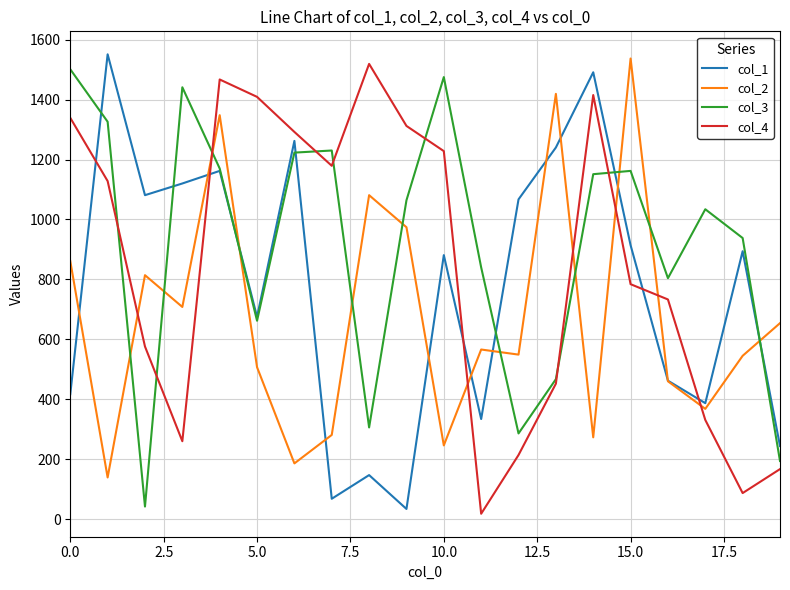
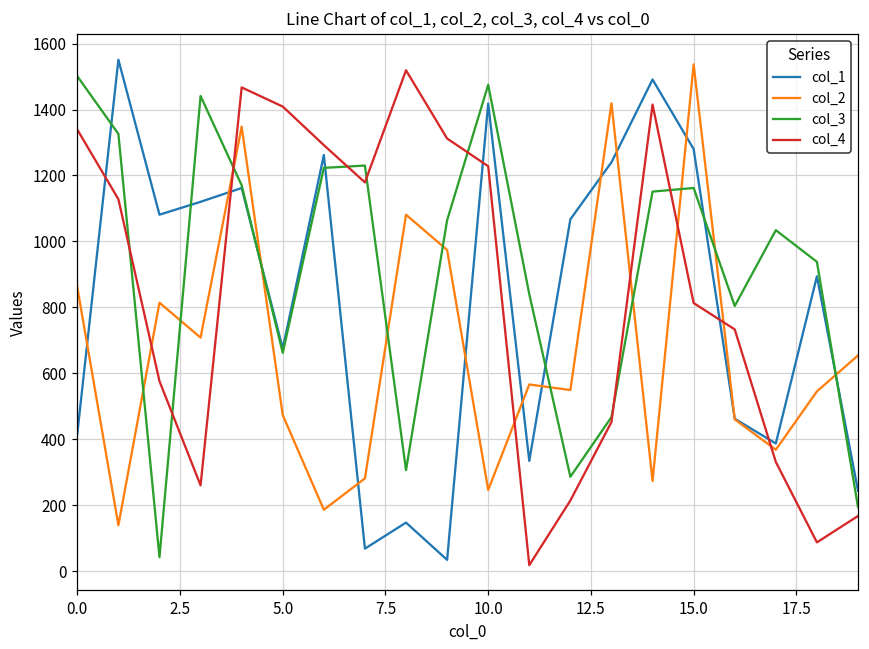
col_2, 5.0: 510 -> 470
col_1, 10.0: 880 -> 1420
col_1, 15.0: 910 -> 1280
col_4, 15.0: 780 -> 810
